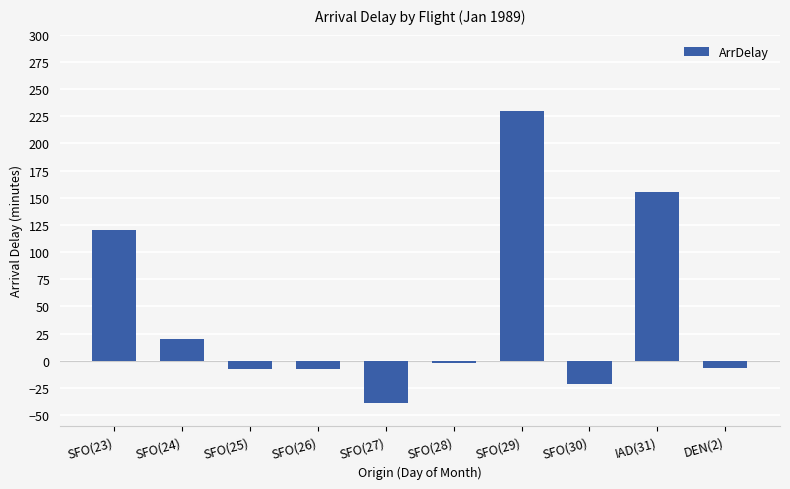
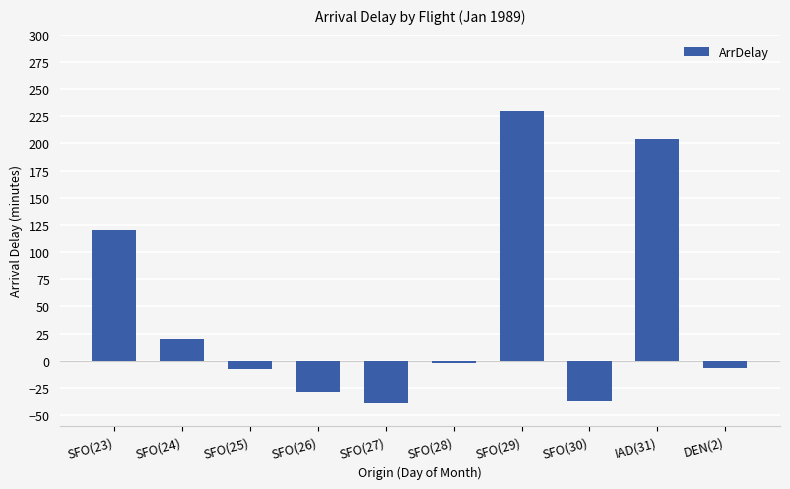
SFO(26): -8 -> -29
SFO(30): -21 -> -37
IAD(31): 155 -> 204
